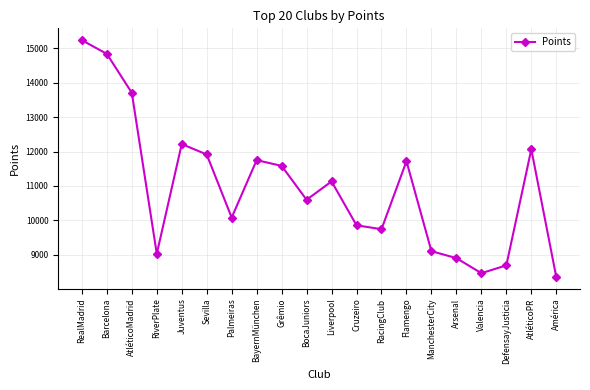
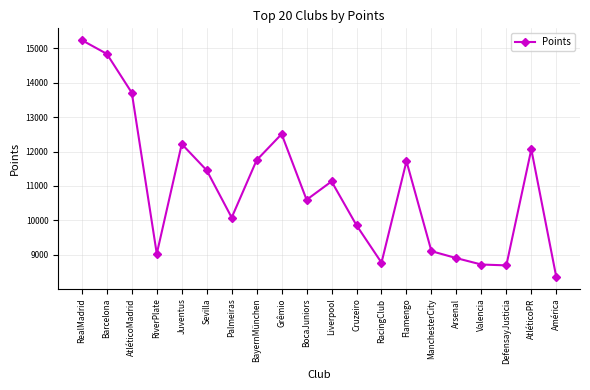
Sevilla: 11900 -> 11500
Grêmio: 11600 -> 12500
RacingClub: 9700 -> 8800
Valencia: 8500 -> 8700
